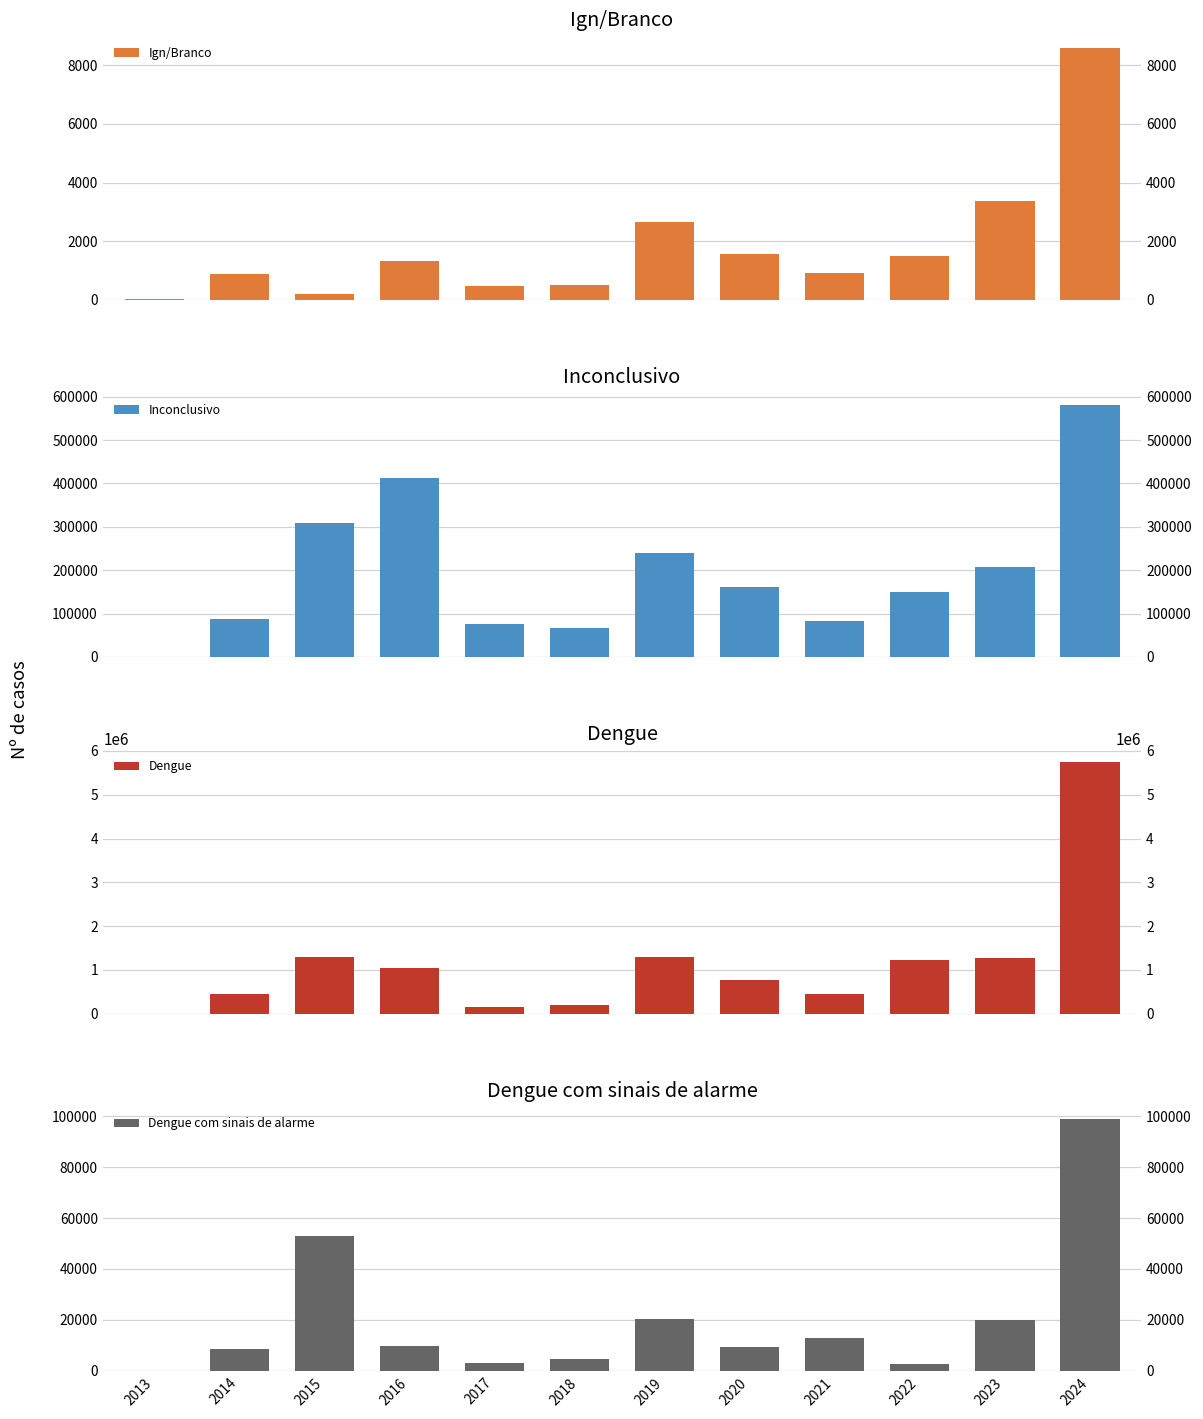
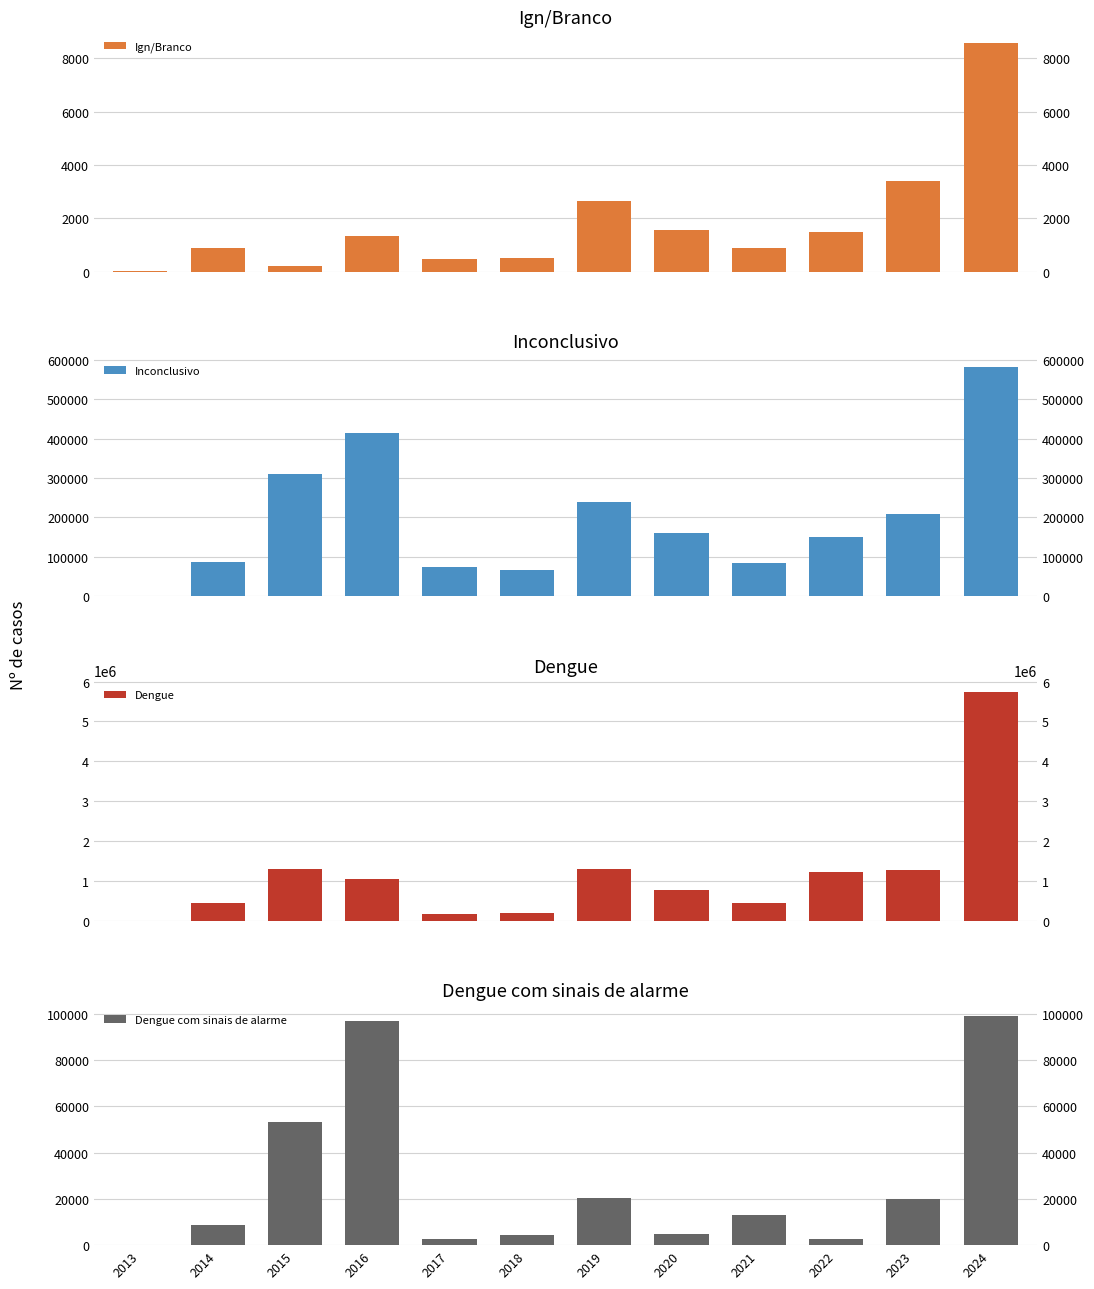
Dengue com sinais de alarme, 2016: 10000 -> 97000
Dengue com sinais de alarme, 2020: 10000 -> 5000
